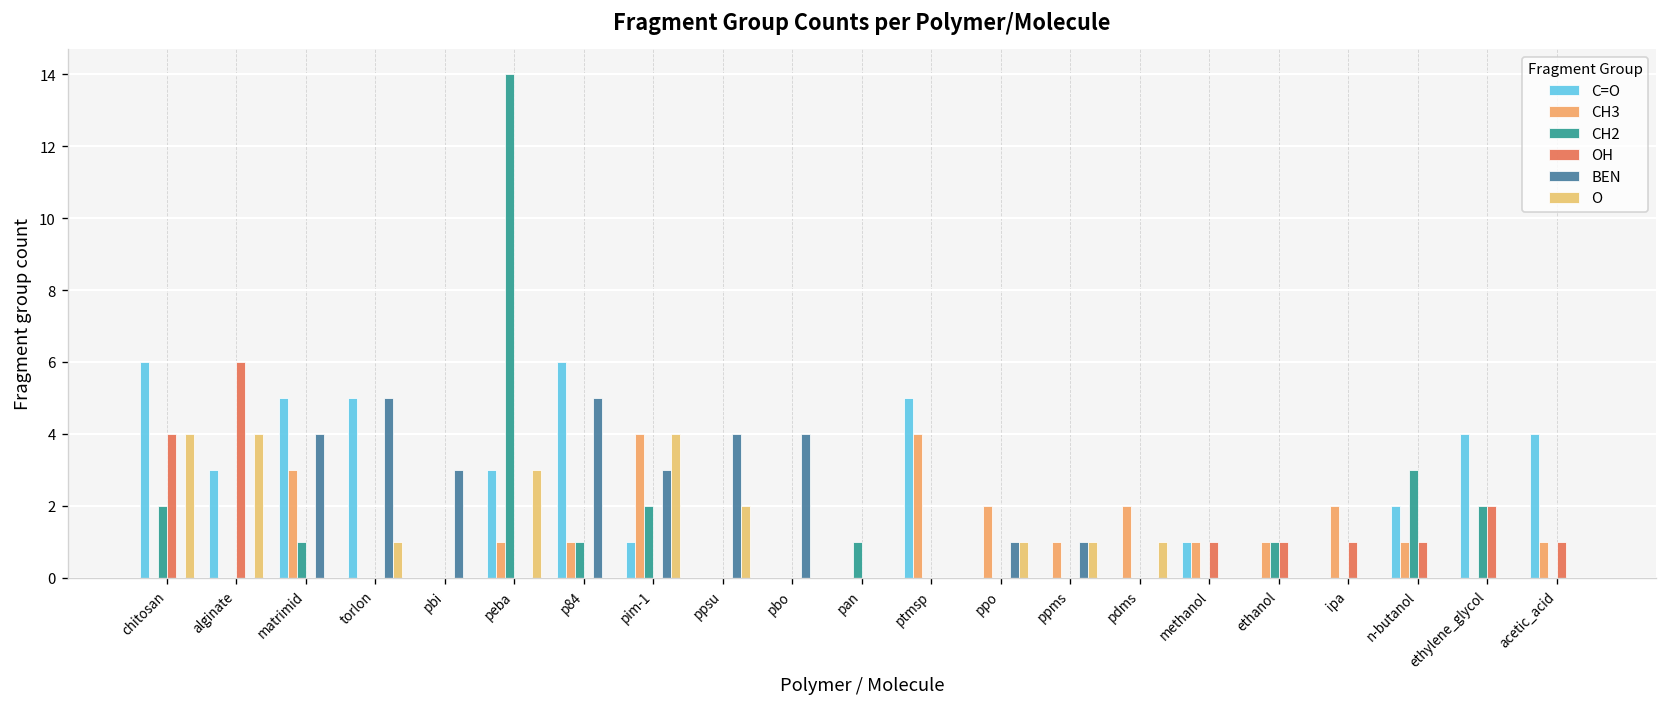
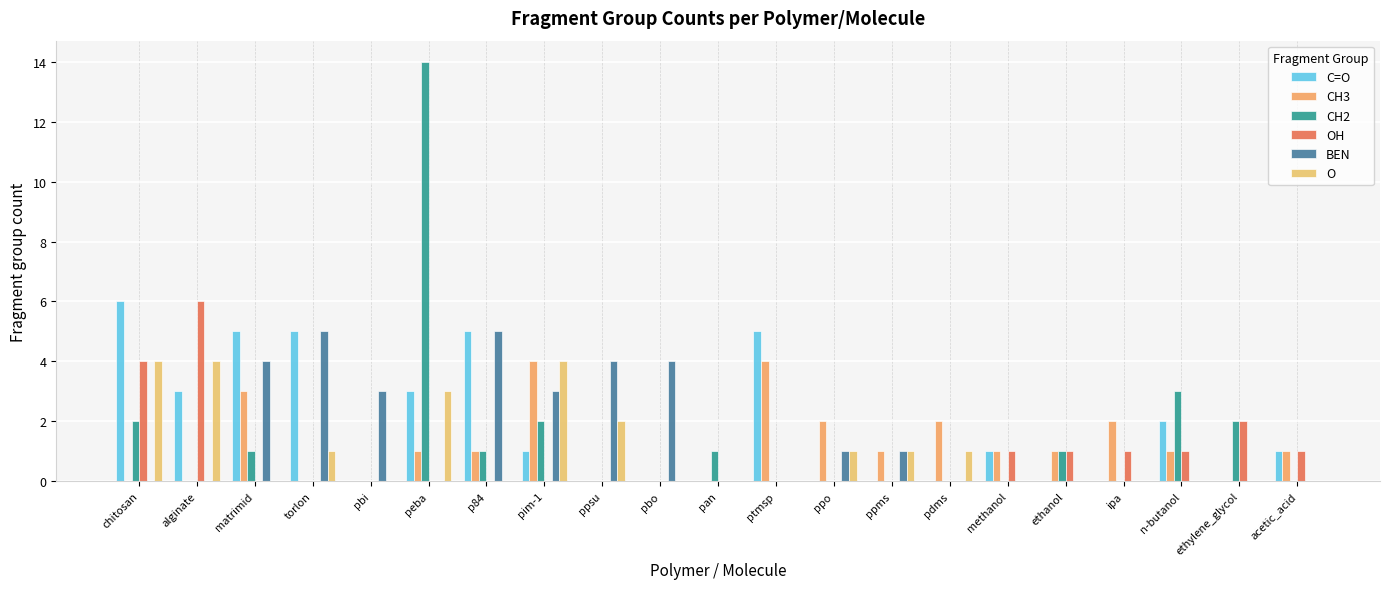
C=O, p84: 6 -> 5
C=O, ethylene_glycol: 4 -> 0
C=O, acetic_acid: 4 -> 1
